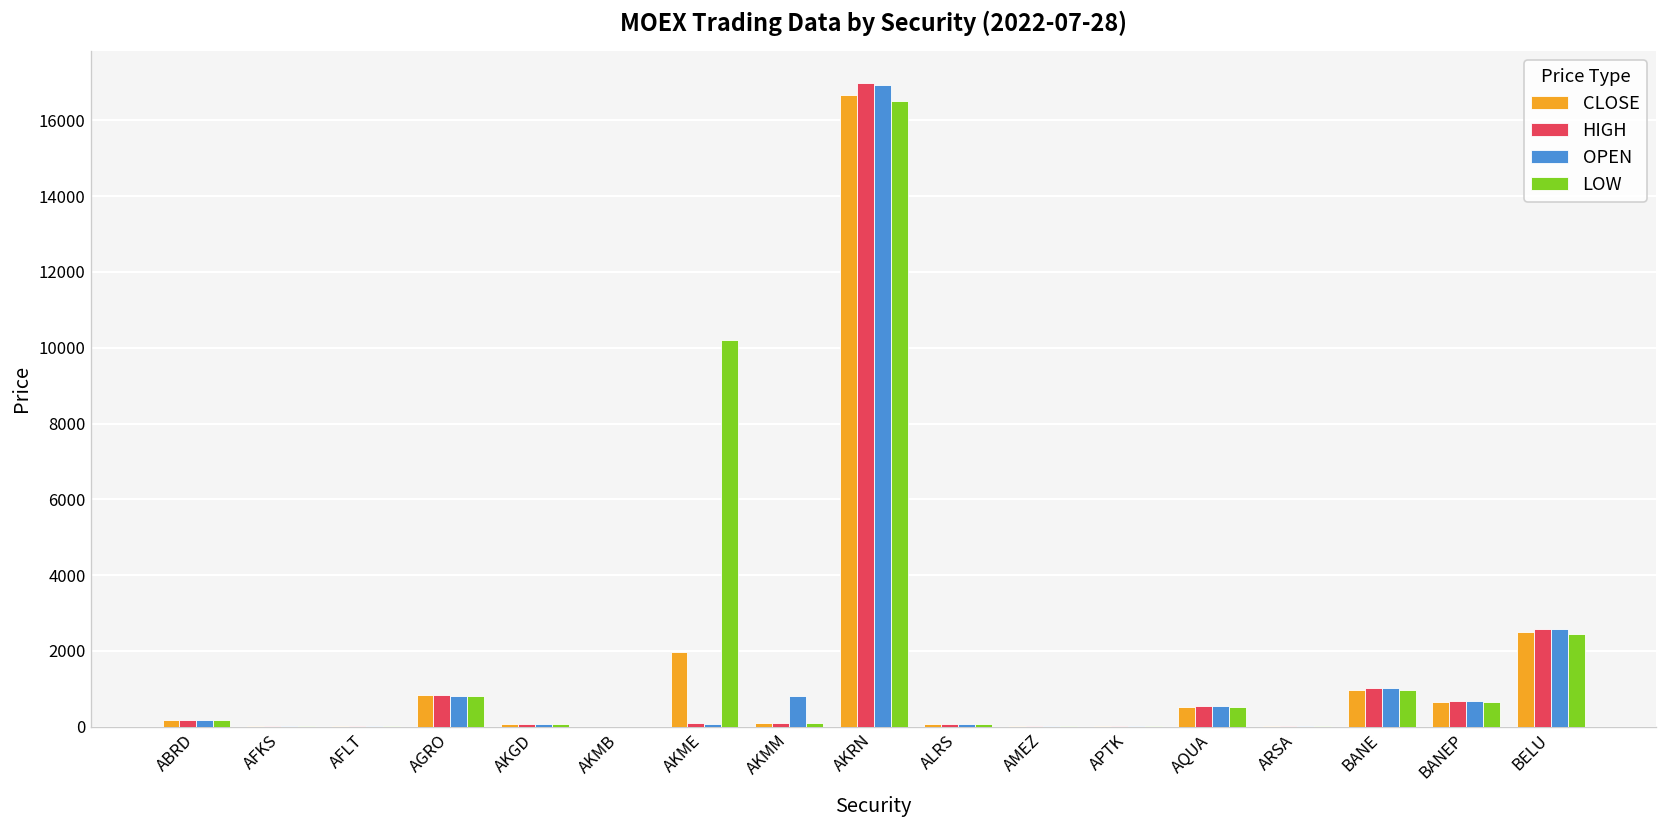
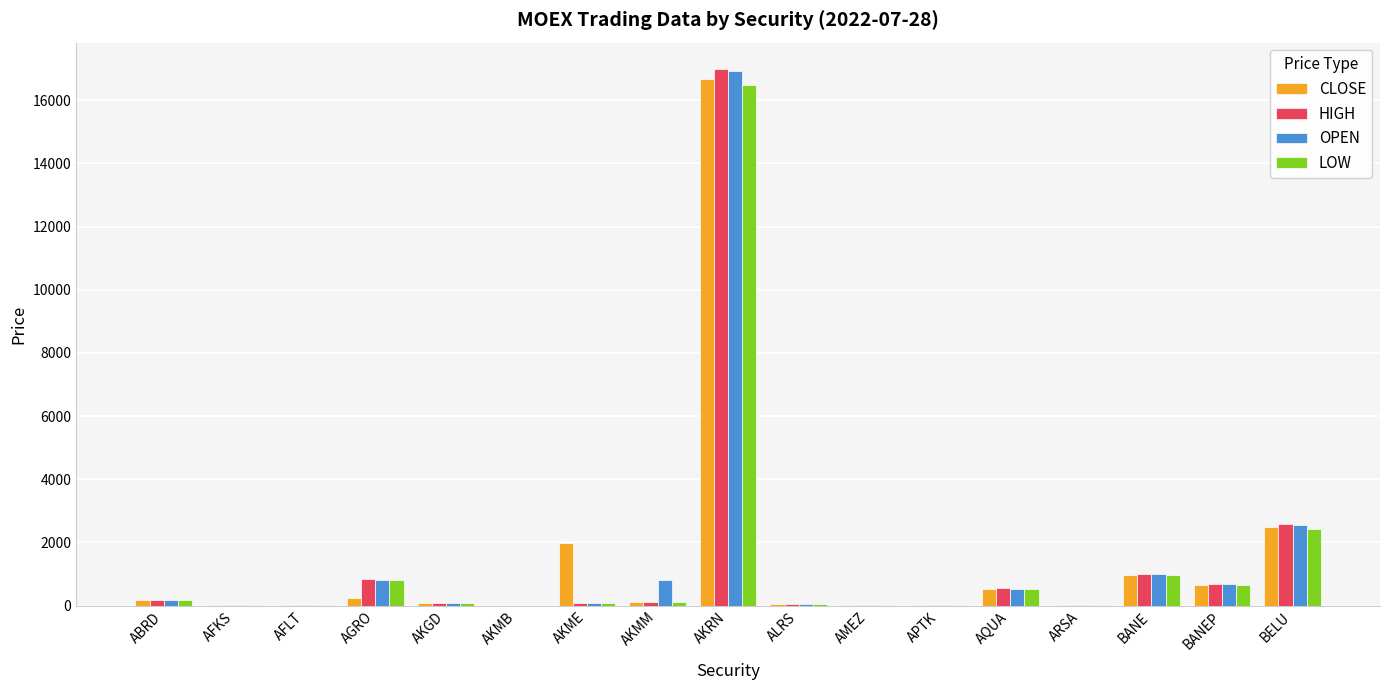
CLOSE, AGRO: 800 -> 200
LOW, AKME: 10200 -> 100
